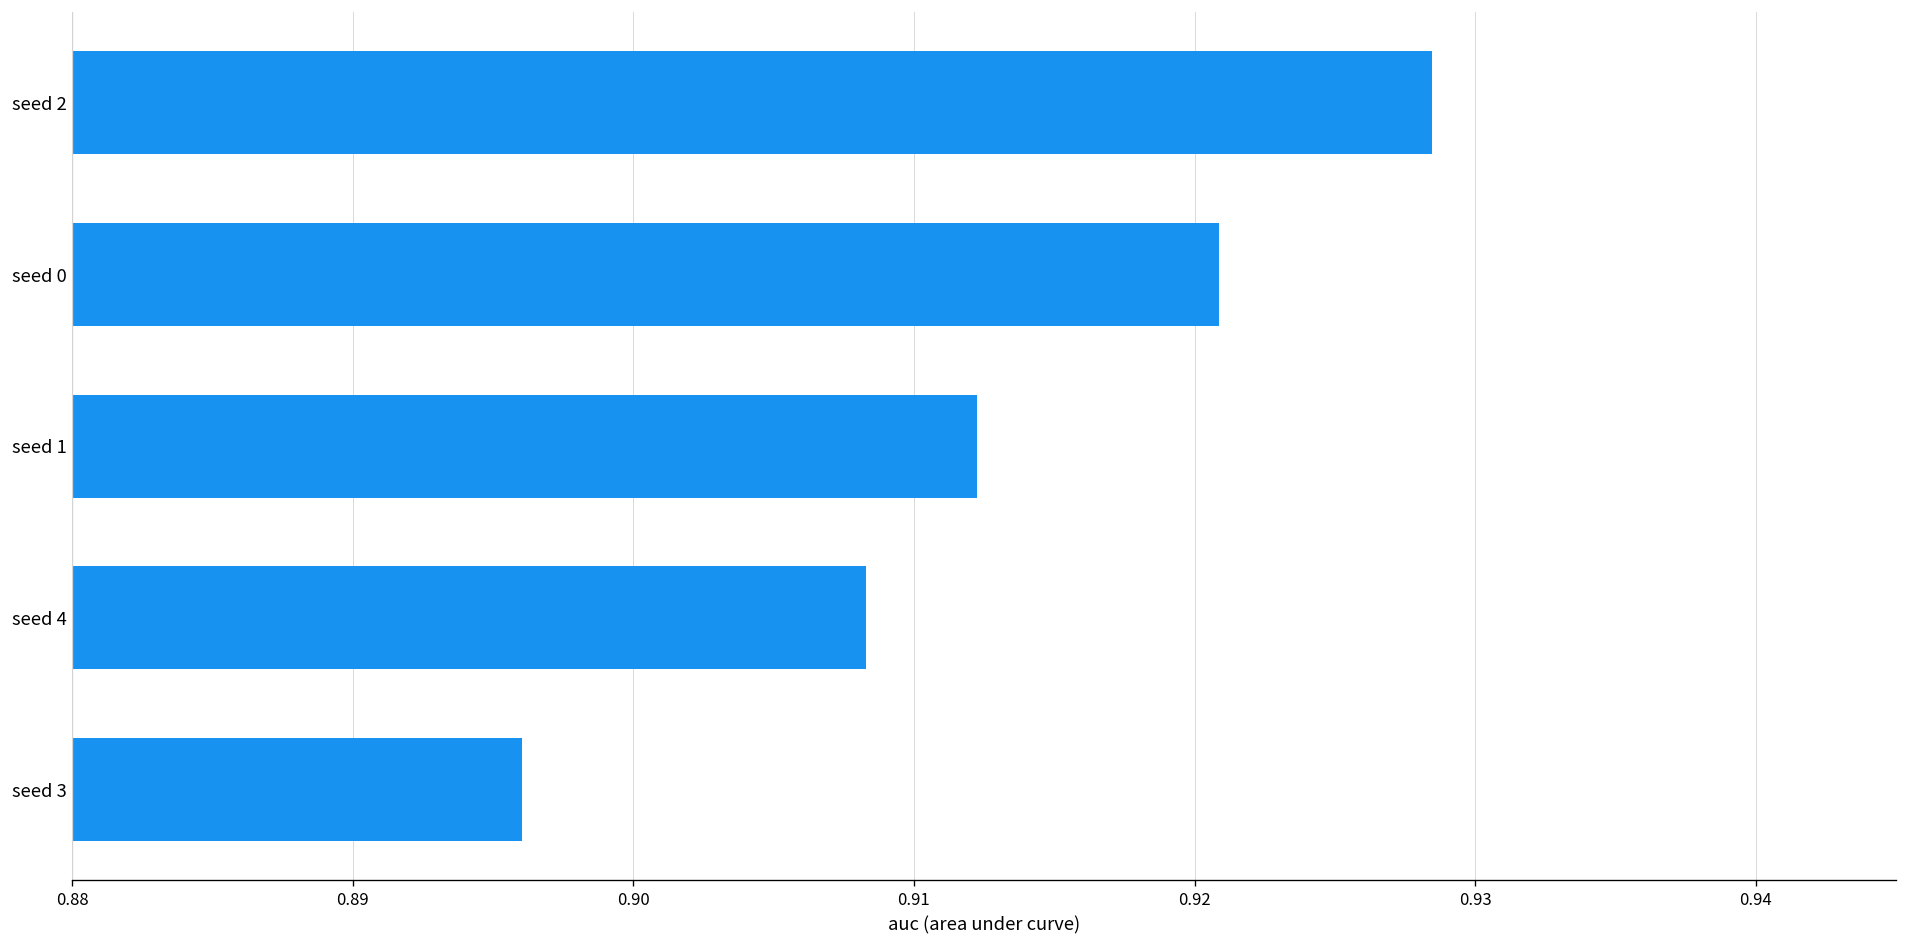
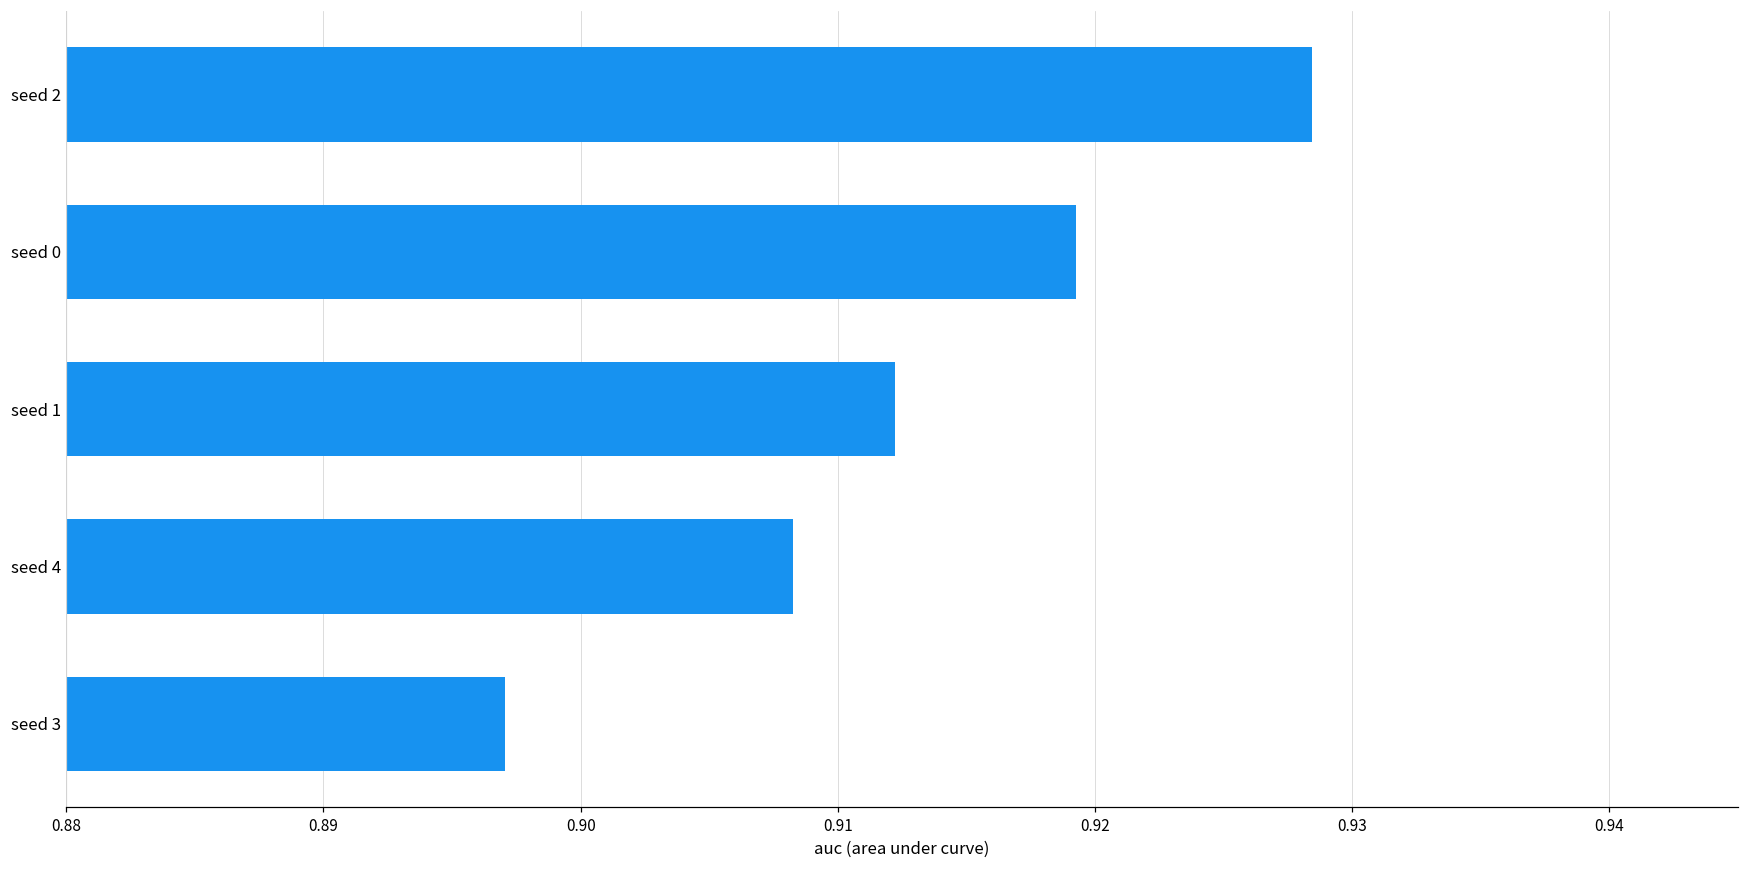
seed 0: 0.9209 -> 0.9193
seed 3: 0.8960 -> 0.8971
